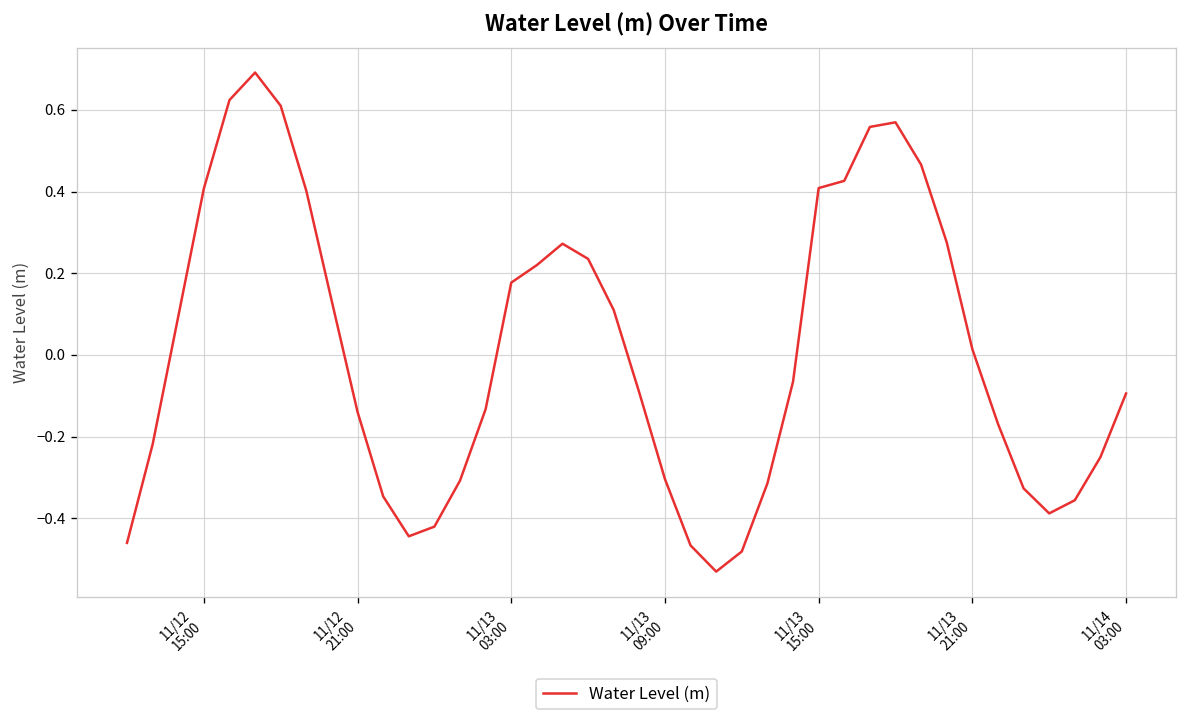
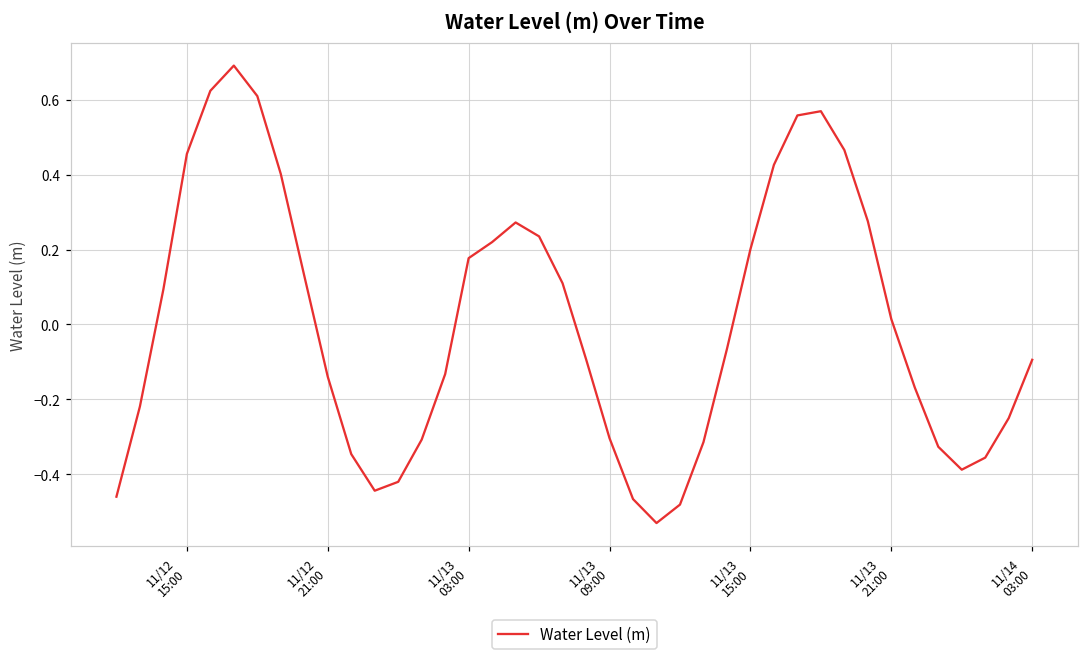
11/12 15:00: 0.41 -> 0.46
11/13 15:00: 0.41 -> 0.20
